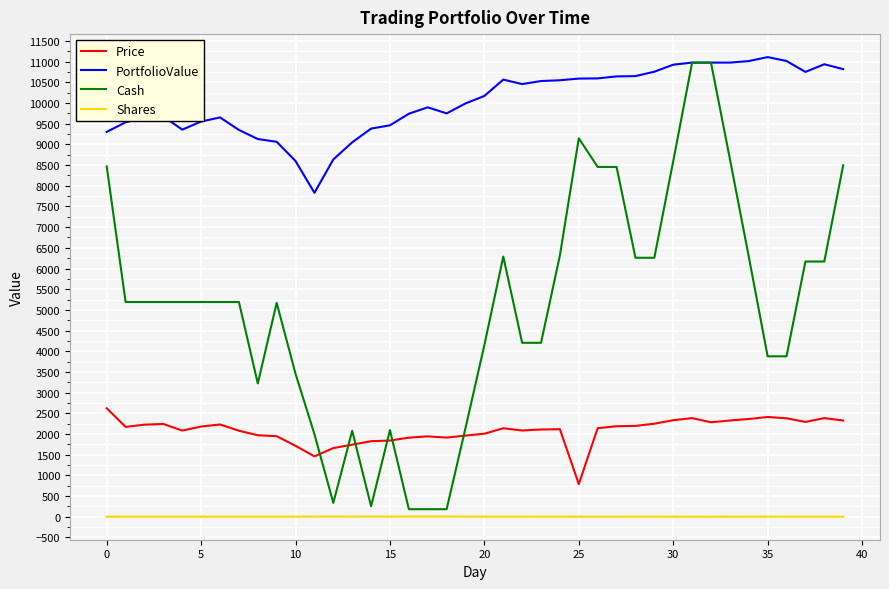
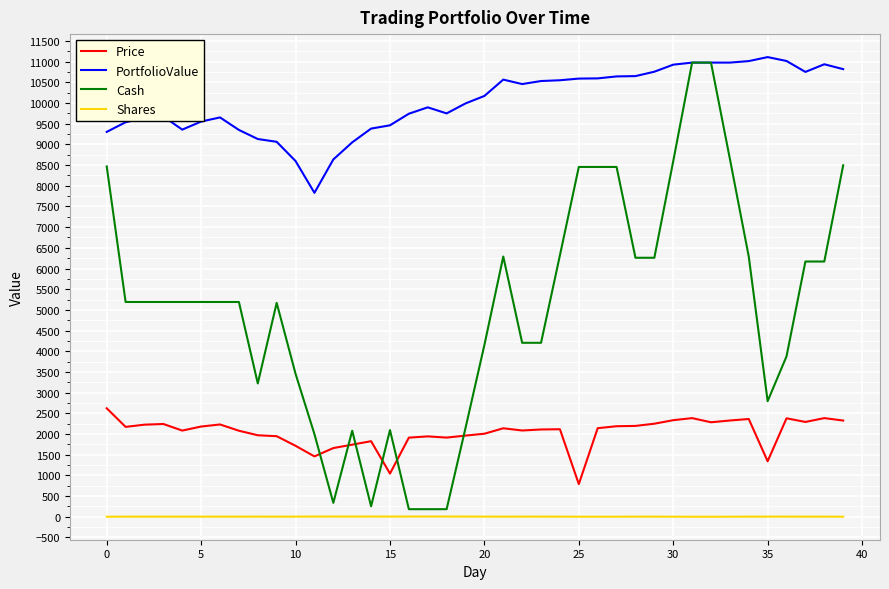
Price, 15: 1800 -> 1000
Cash, 25: 9100 -> 8500
Price, 35: 2400 -> 1300
Cash, 35: 3900 -> 2800
